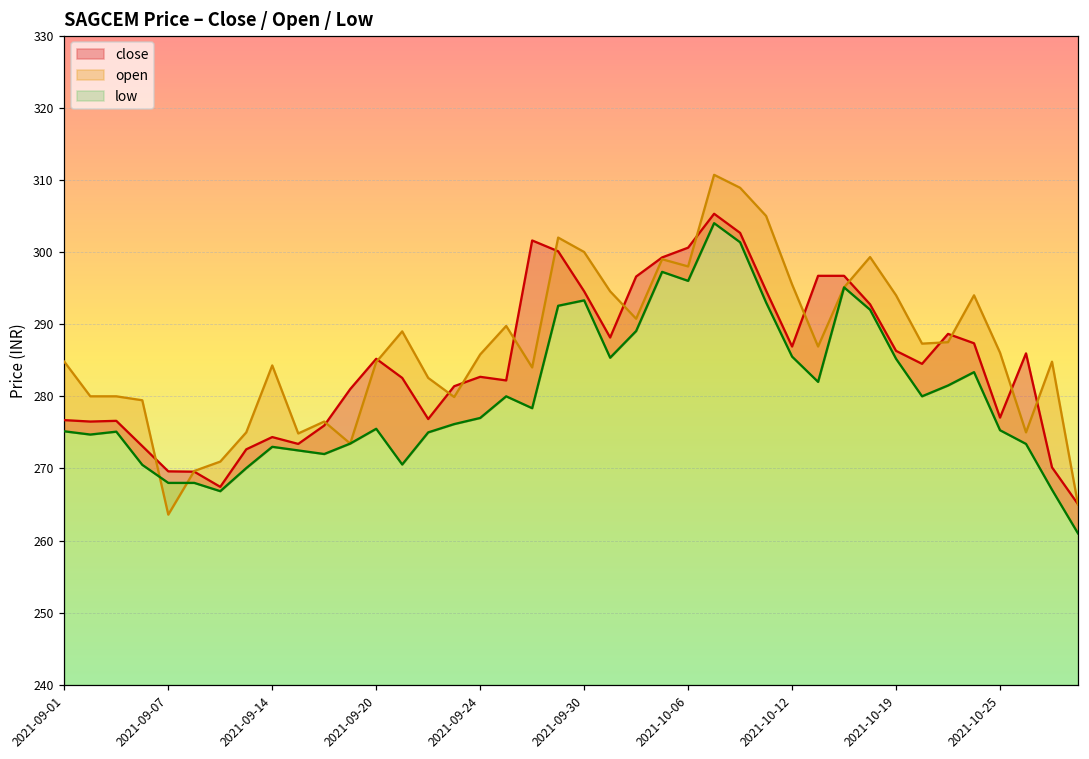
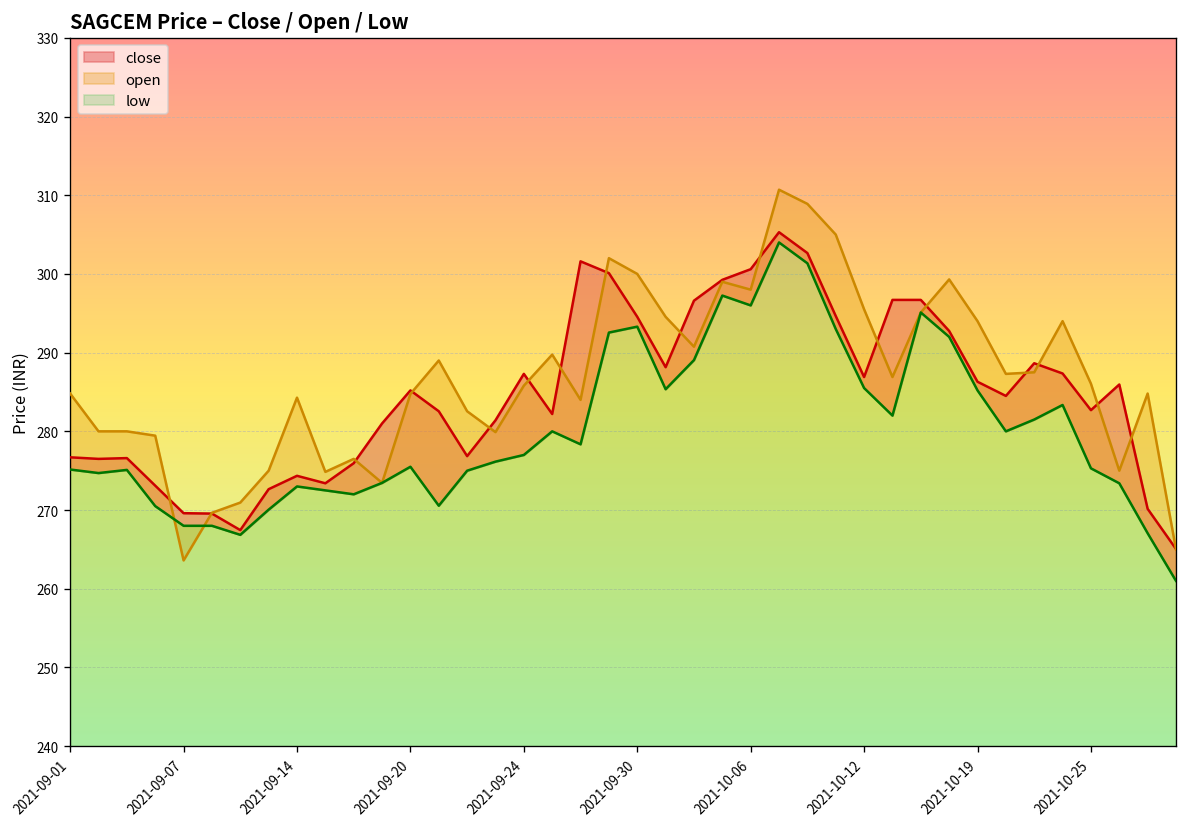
close, 2021-09-24: 283 -> 287
close, 2021-10-25: 277 -> 283
